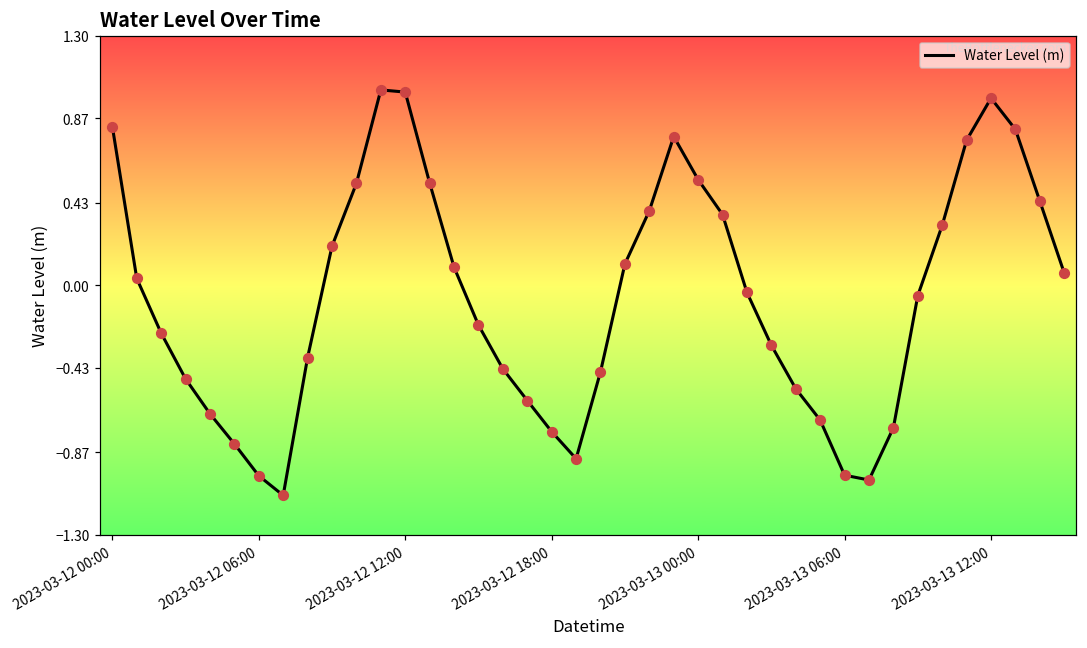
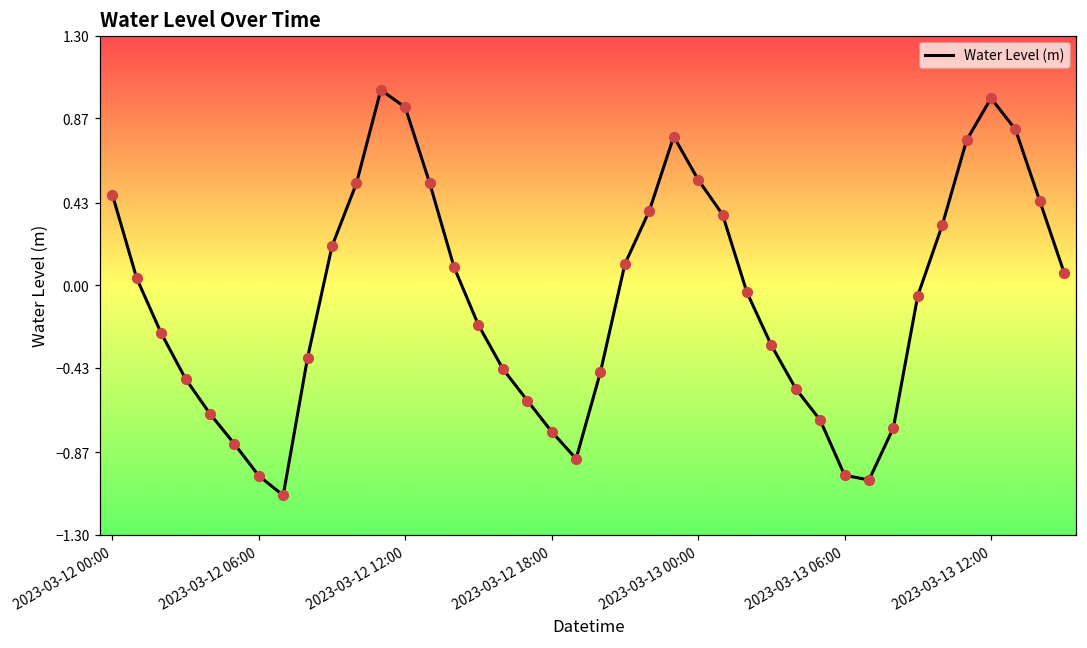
2023-03-12 00:00: 0.83 -> 0.47
2023-03-12 12:00: 1.01 -> 0.93
